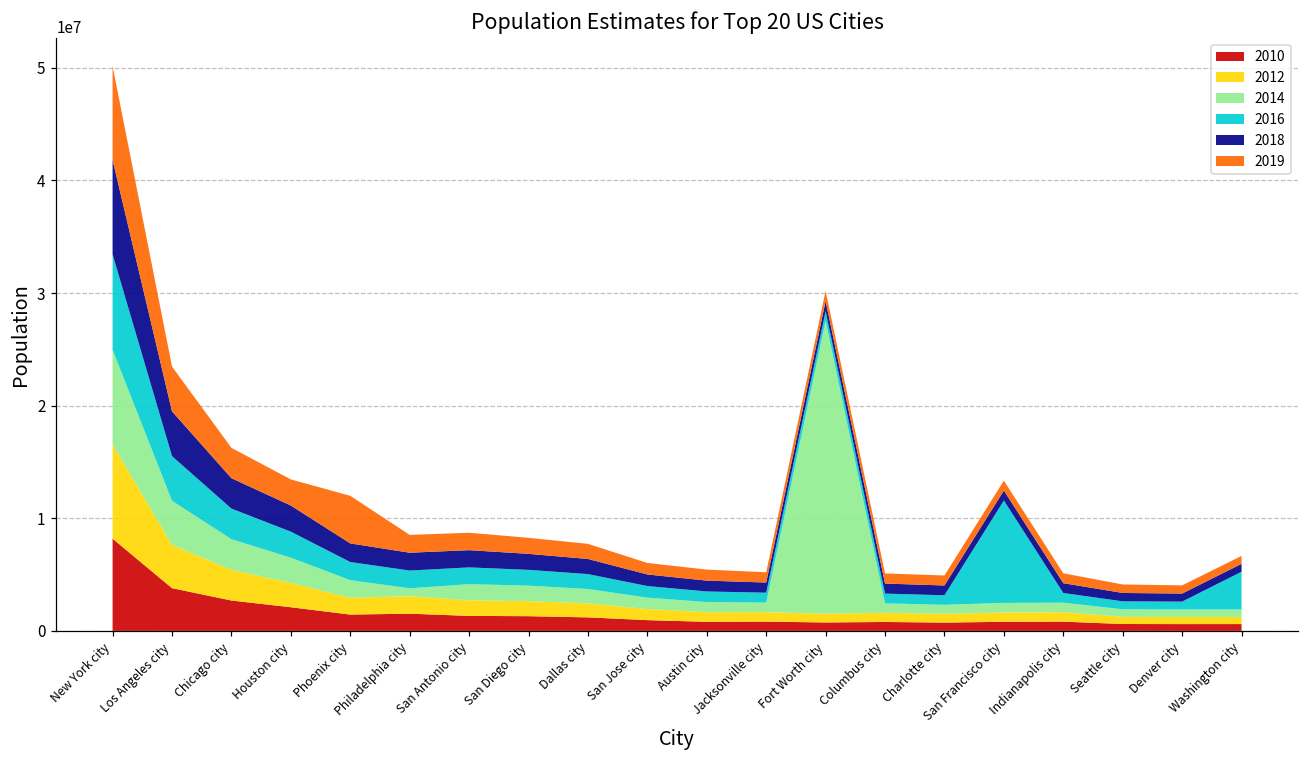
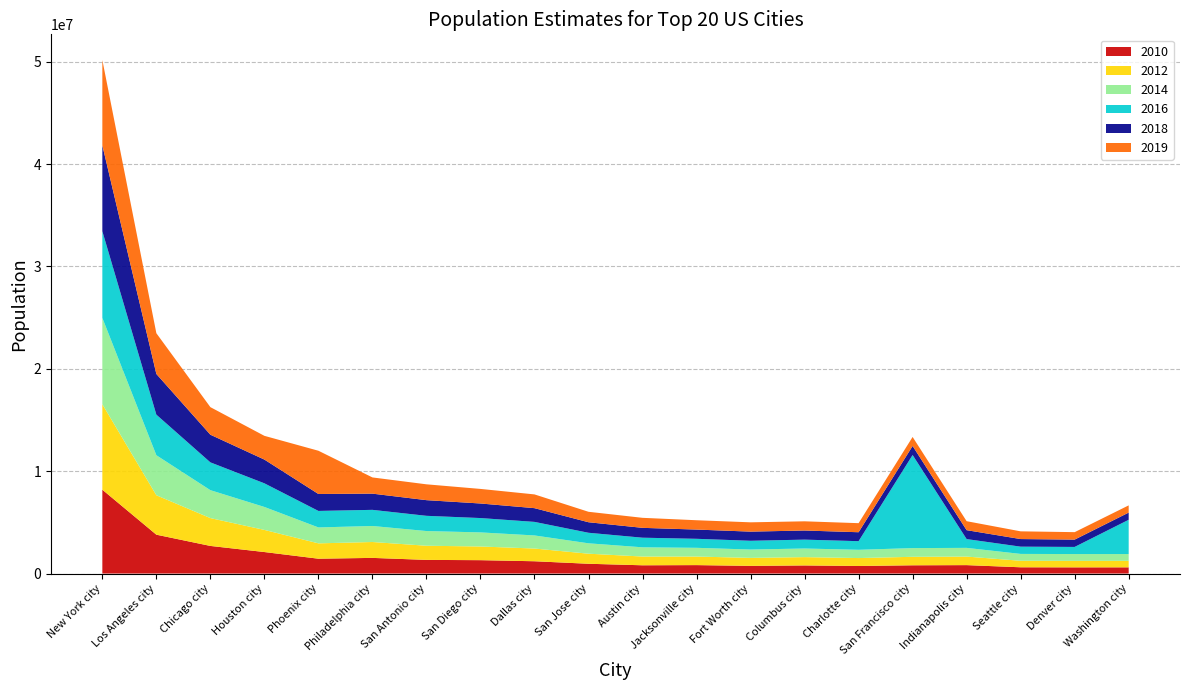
2014, Philadelphia city: 700000 -> 1600000
2014, Fort Worth city: 26000000 -> 800000
